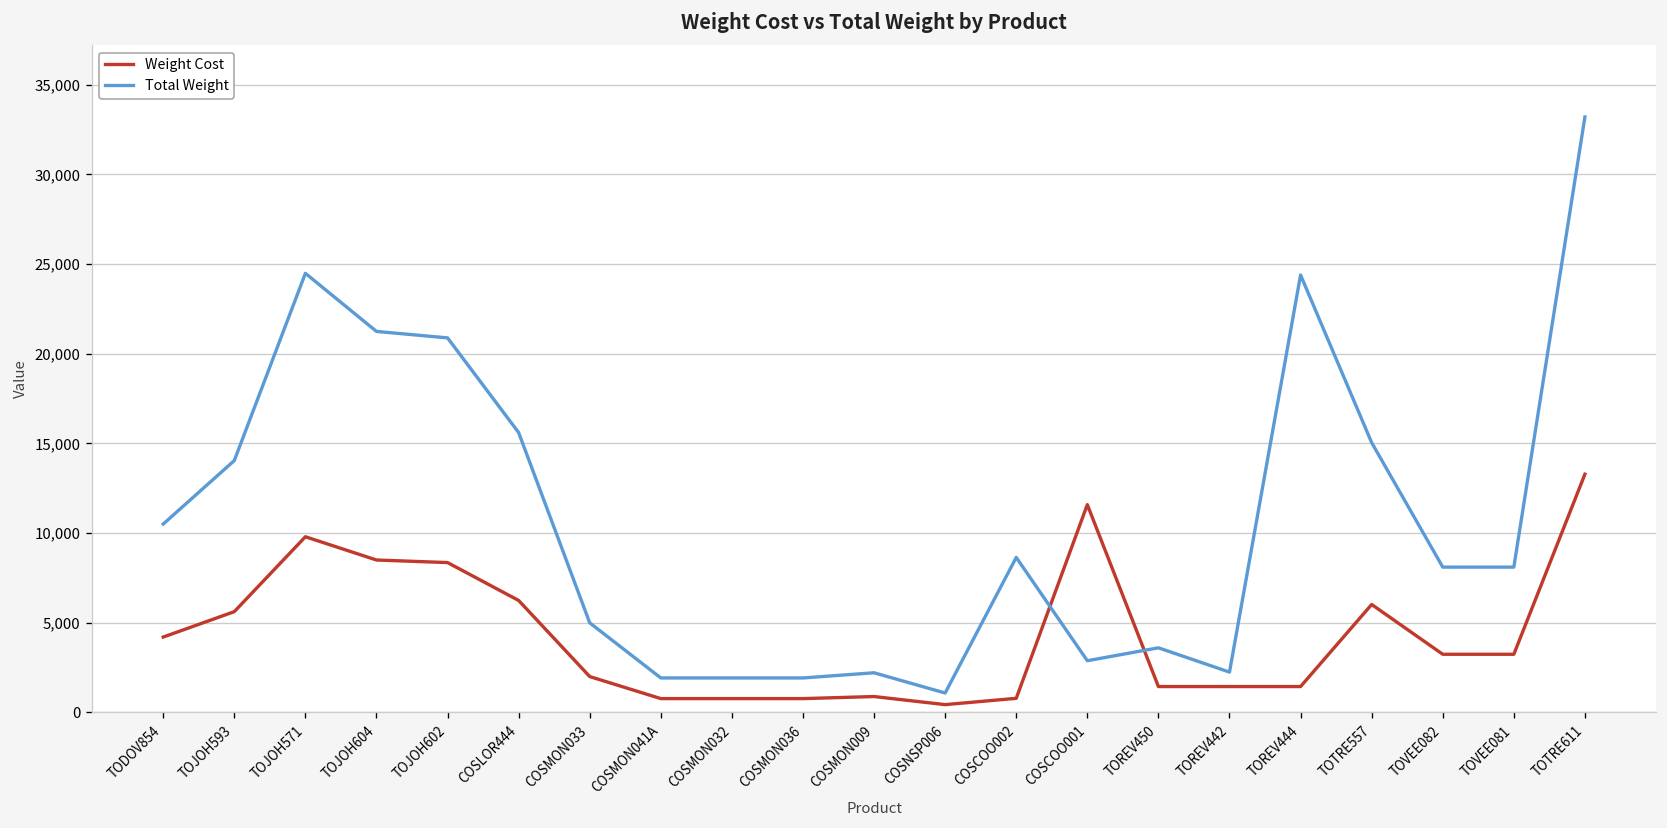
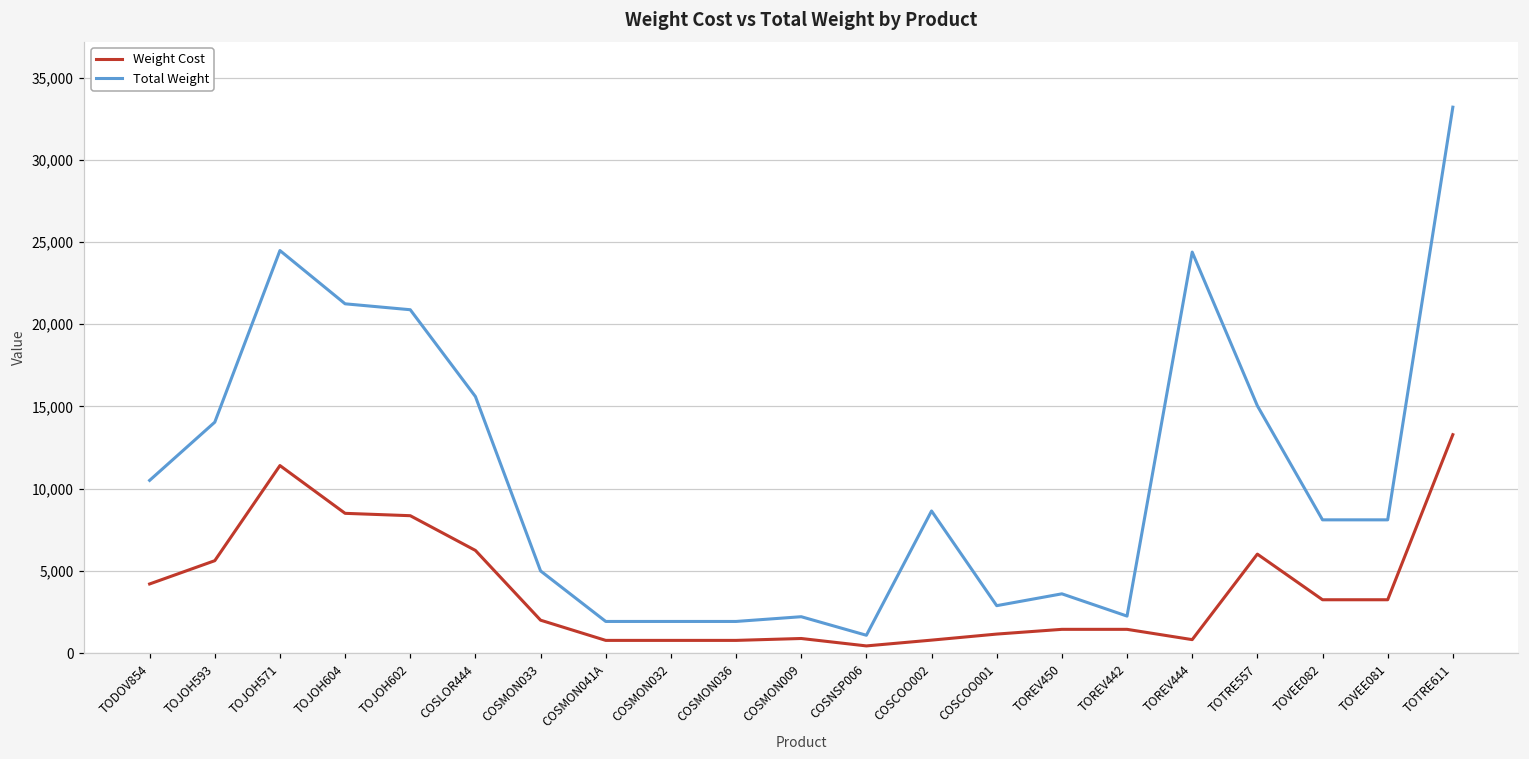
Weight Cost, TOJOH571: 9,800 -> 11,400
Weight Cost, COSCOO001: 11,600 -> 1,200
Weight Cost, TOREV444: 1,400 -> 800
